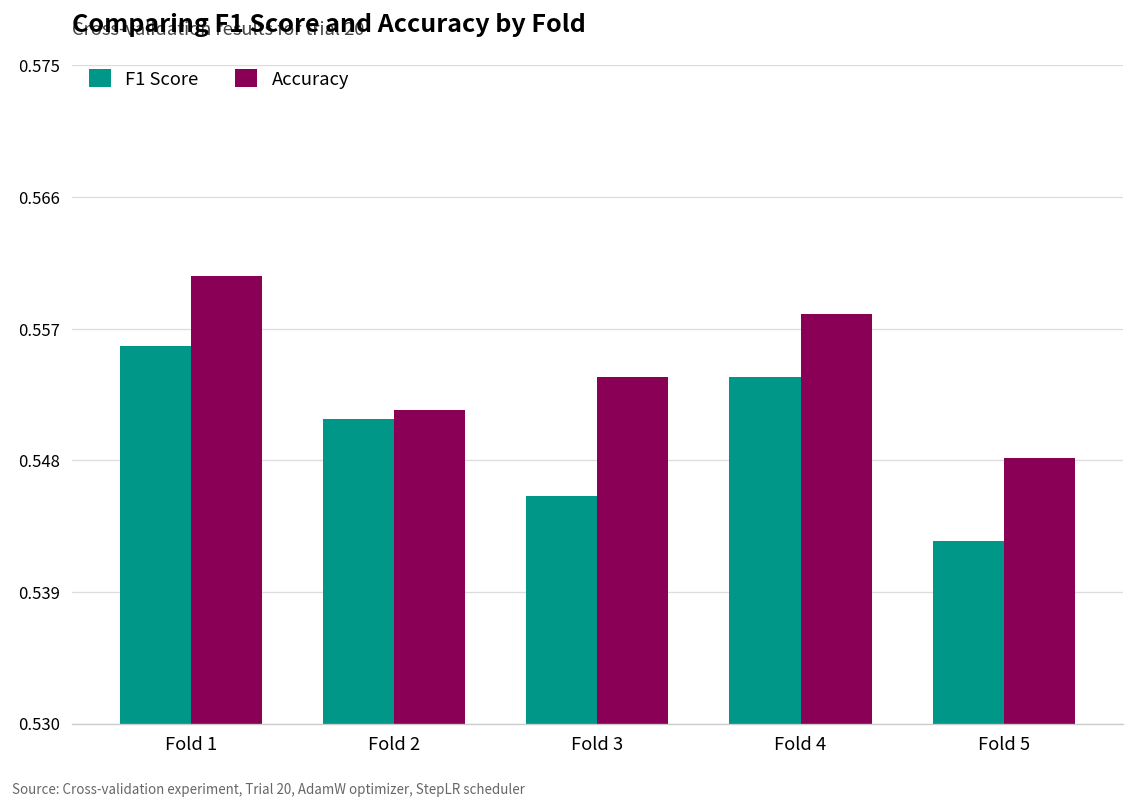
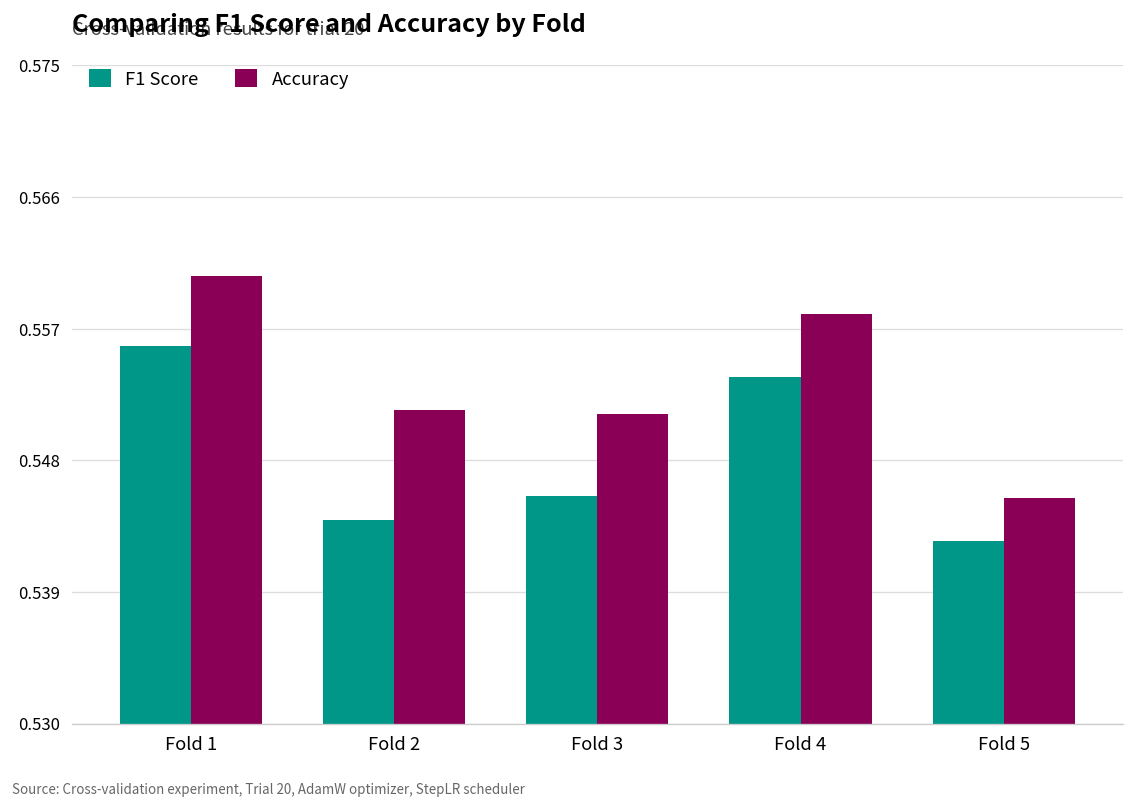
F1 Score, Fold 2: 0.5508 -> 0.5439
Accuracy, Fold 3: 0.5537 -> 0.5512
Accuracy, Fold 5: 0.5481 -> 0.5454
